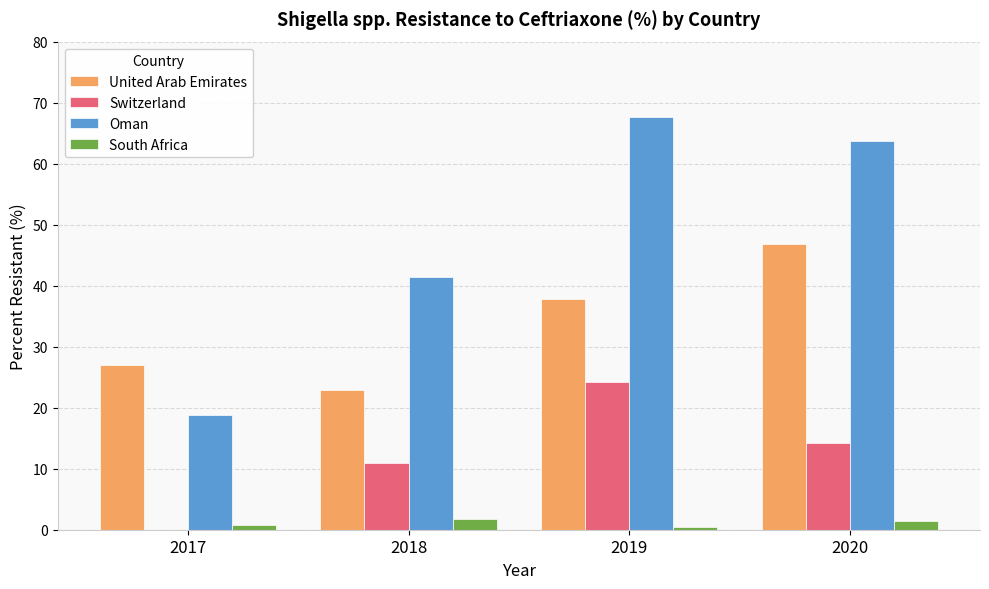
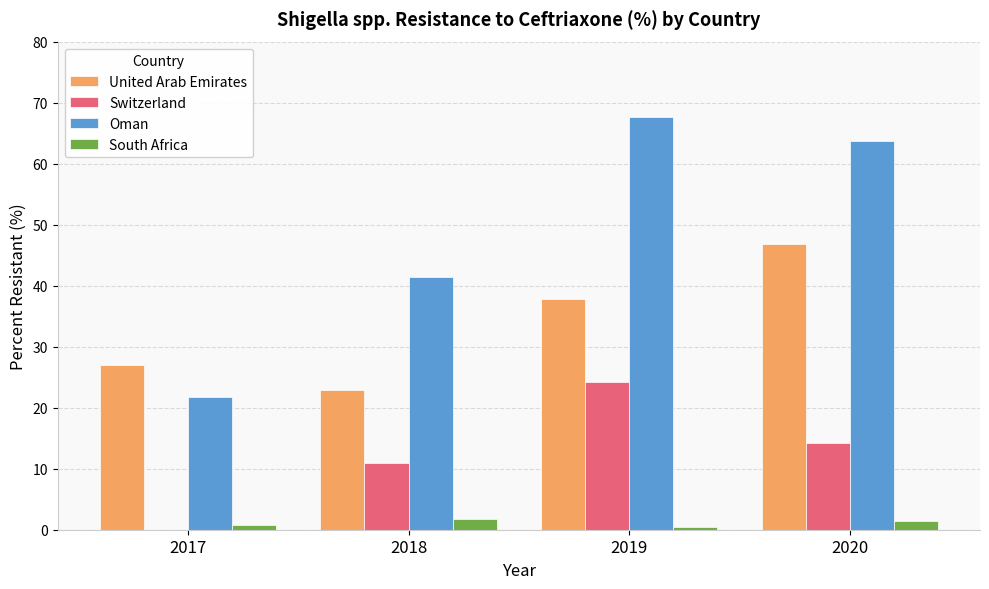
Oman, 2017: 19 -> 22
